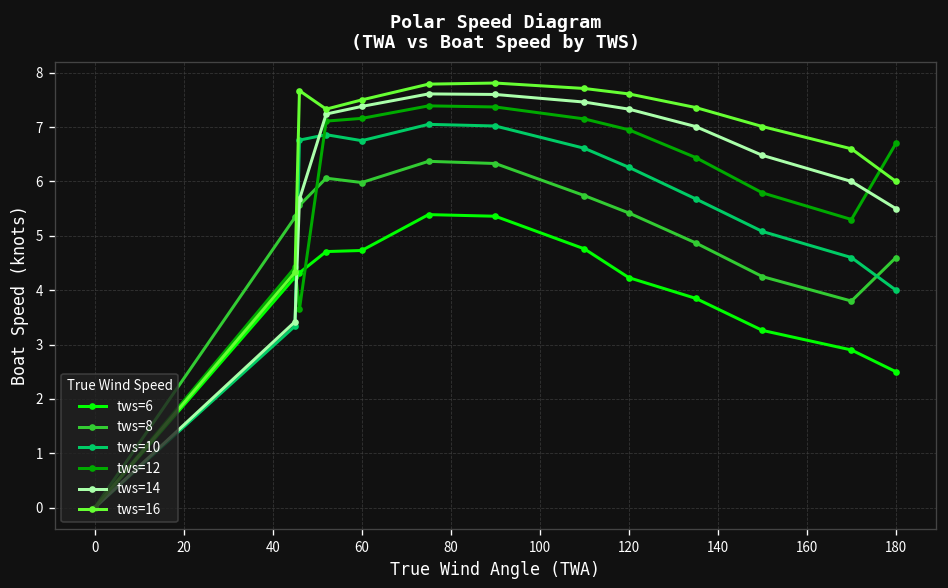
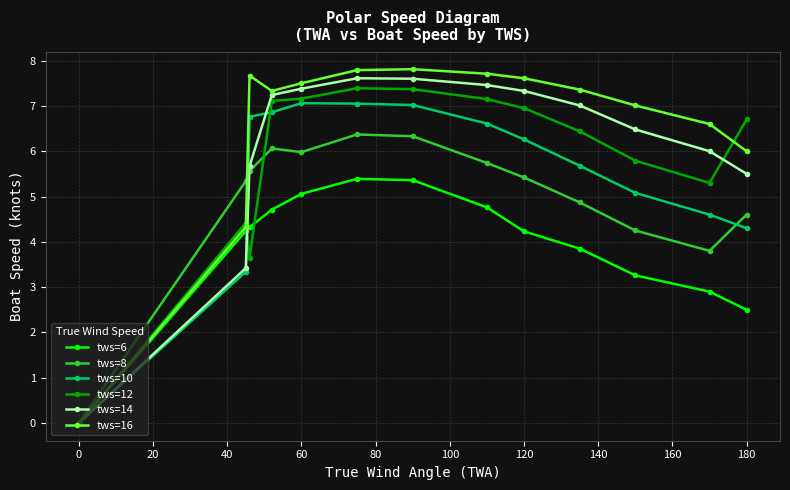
tws=6, 60: 4.7 -> 5.1
tws=10, 60: 6.8 -> 7.1
tws=10, 180: 4.0 -> 4.3
